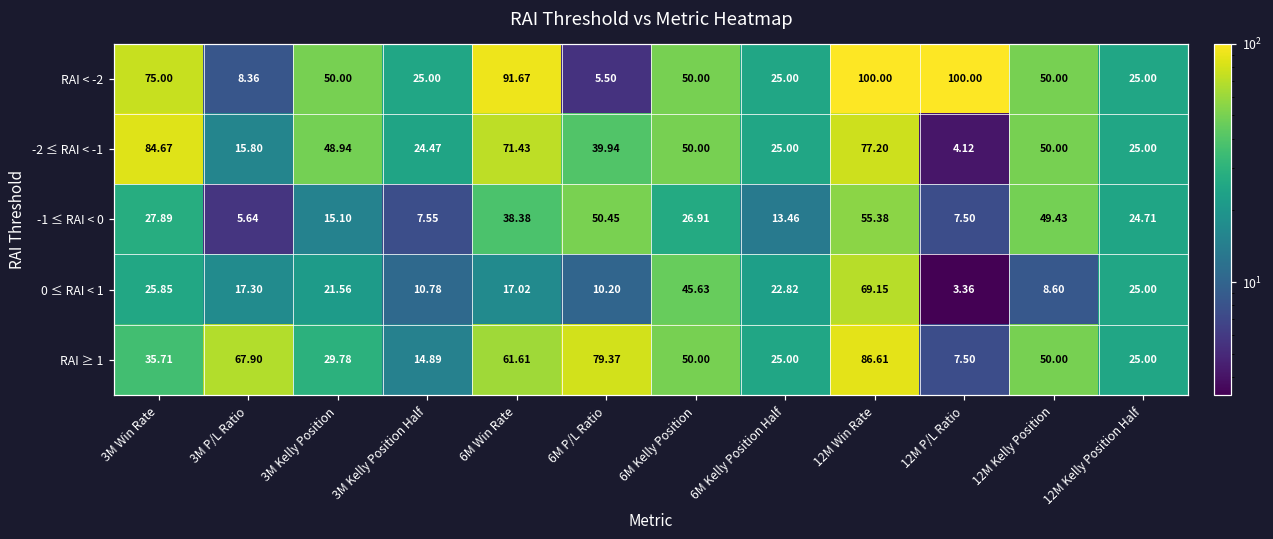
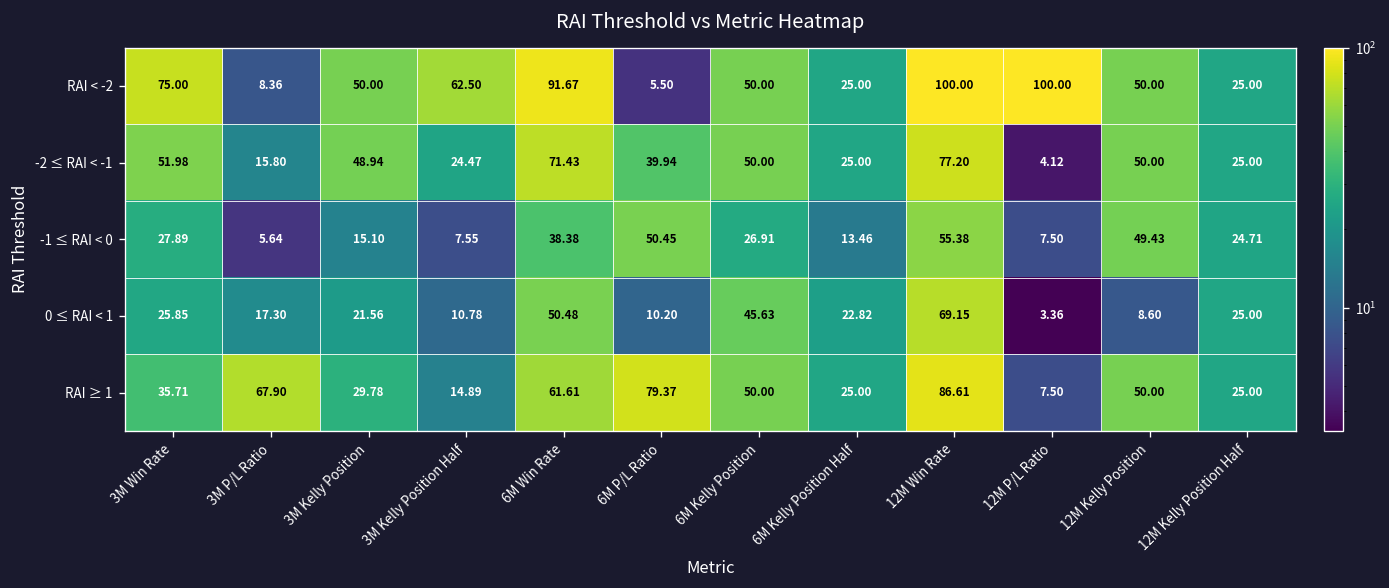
RAI < -2, 3M Kelly Position Half: 25.00 -> 62.50
-2 ≤ RAI < -1, 3M Win Rate: 84.67 -> 51.98
0 ≤ RAI < 1, 6M Win Rate: 17.02 -> 50.48
